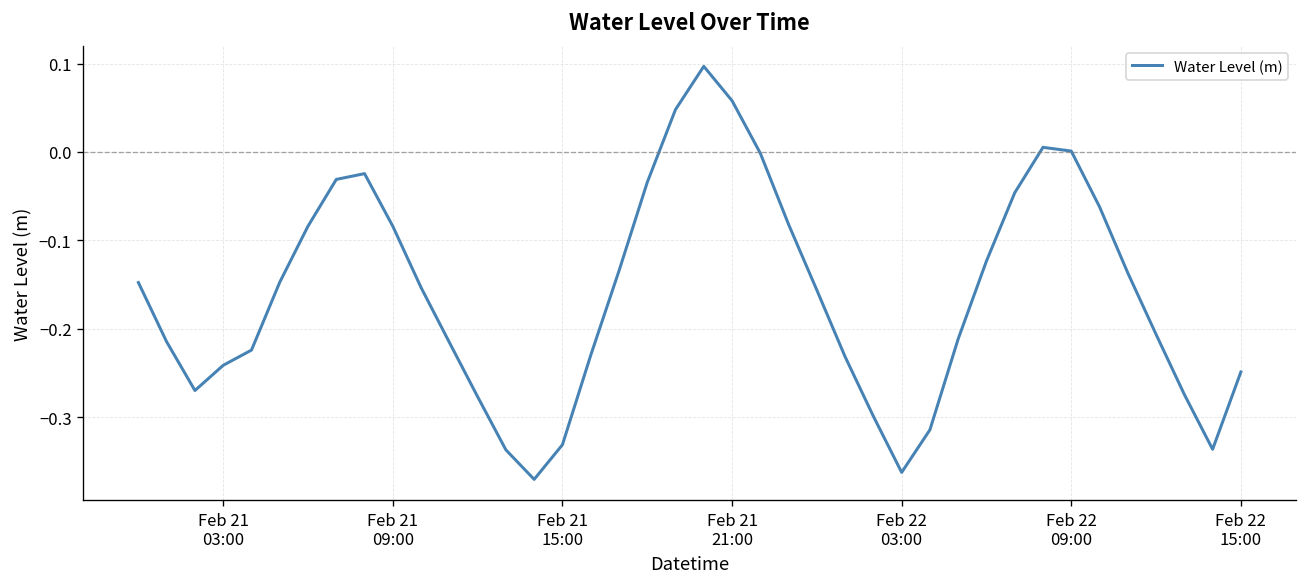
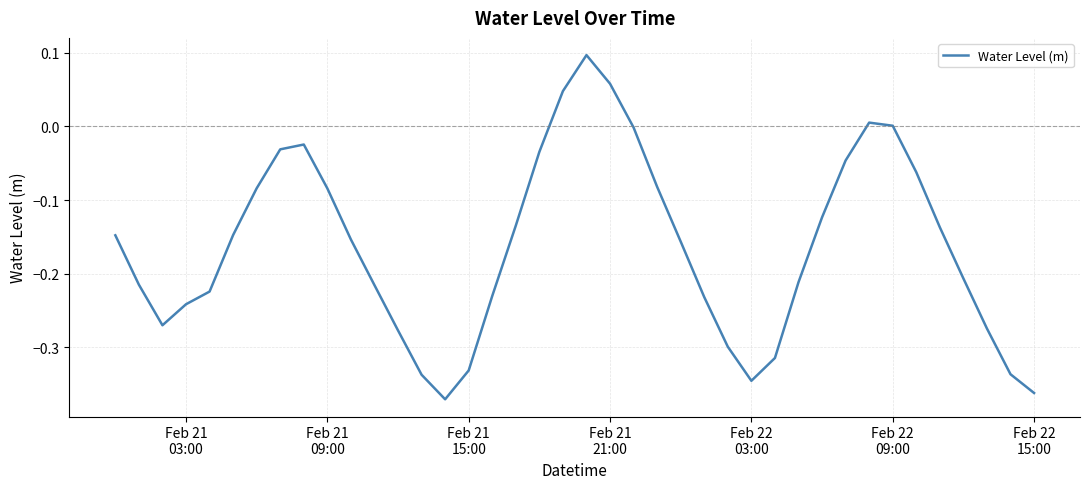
Feb 22 03:00: -0.36 -> -0.35
Feb 22 15:00: -0.25 -> -0.36
